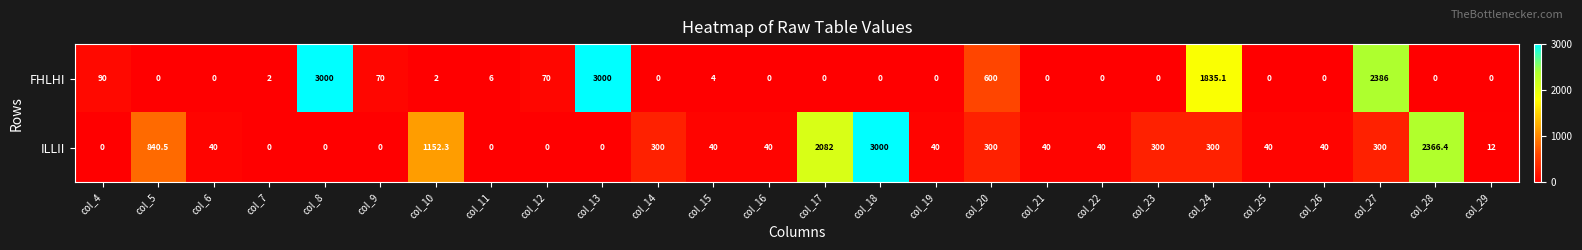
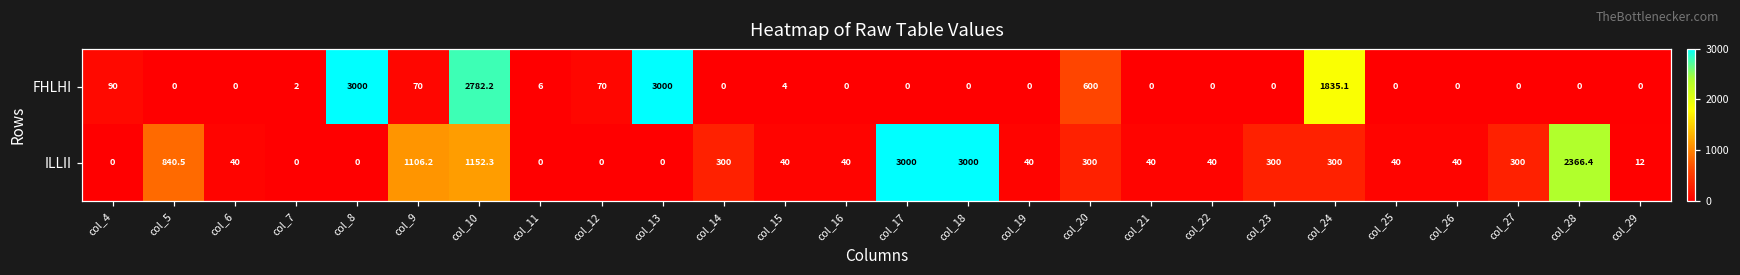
FHLHI, col_10: 2 -> 2782.2
FHLHI, col_27: 2386 -> 0
ILLII, col_9: 0 -> 1106.2
ILLII, col_17: 2082 -> 3000
